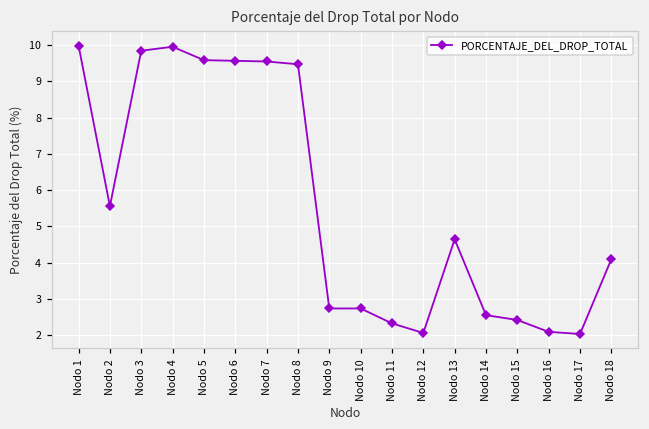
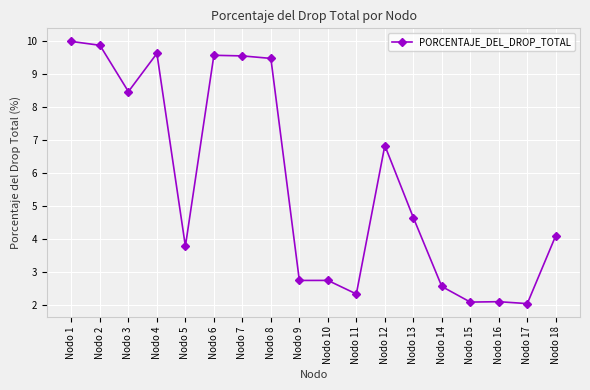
Nodo 2: 5.6 -> 9.9
Nodo 3: 9.8 -> 8.5
Nodo 4: 10.0 -> 9.6
Nodo 5: 9.6 -> 3.8
Nodo 12: 2.1 -> 6.8
Nodo 15: 2.4 -> 2.1
